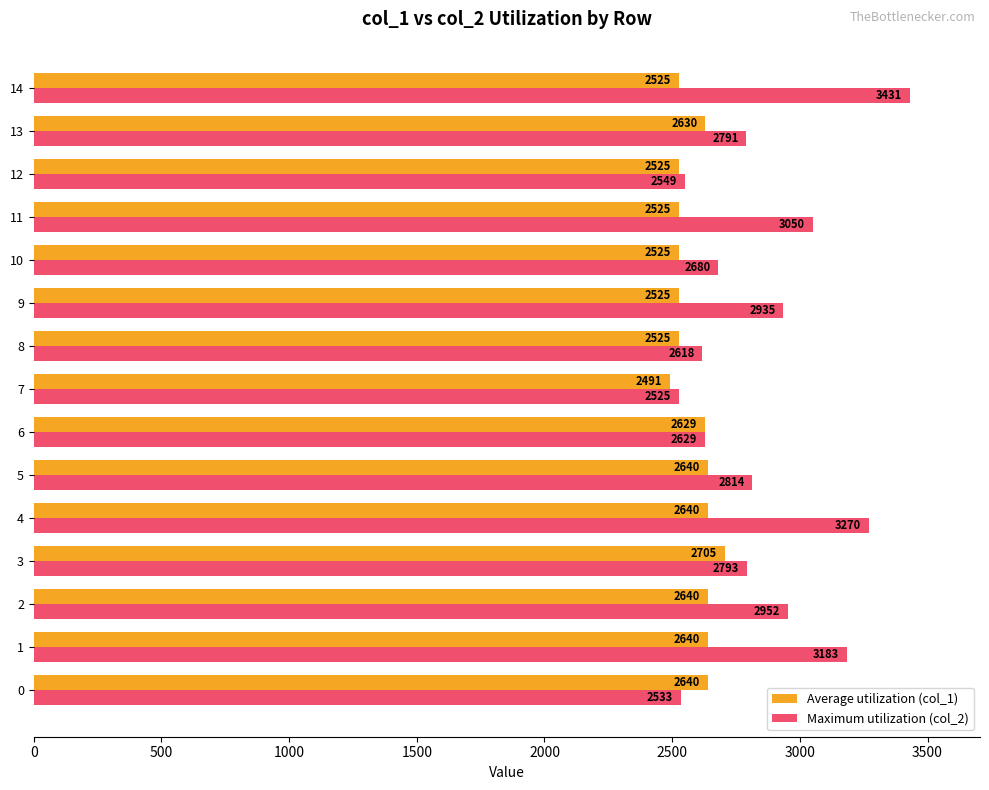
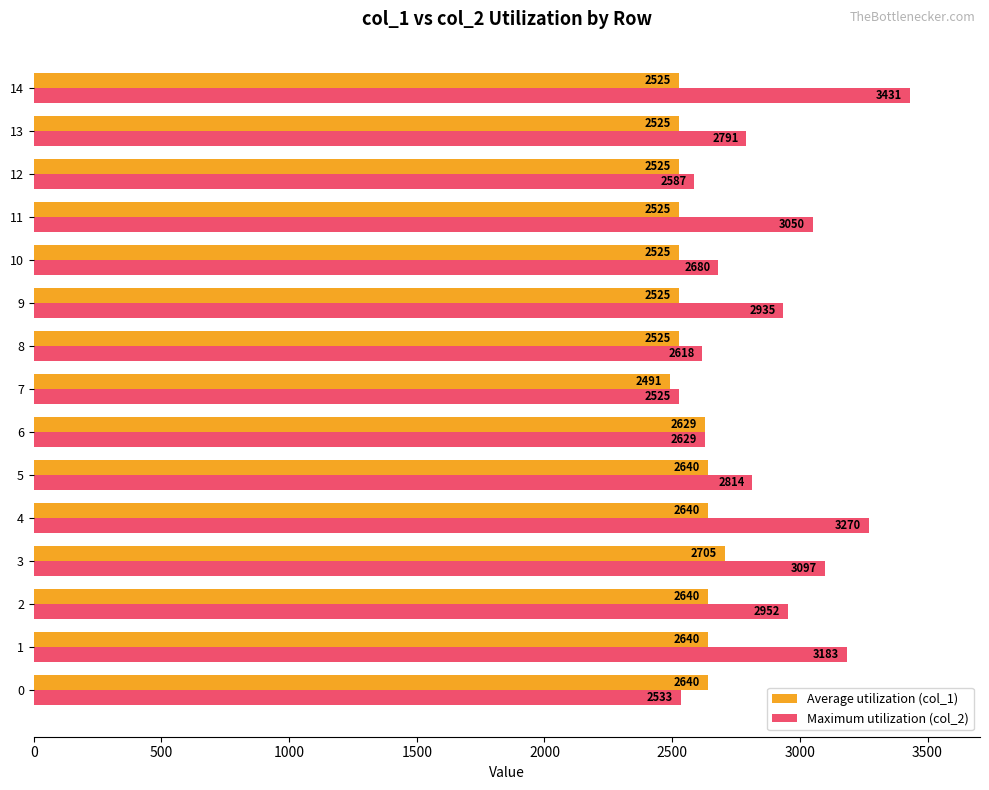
Average utilization (col_1), 13: 2630 -> 2525
Maximum utilization (col_2), 12: 2549 -> 2587
Maximum utilization (col_2), 3: 2793 -> 3097
